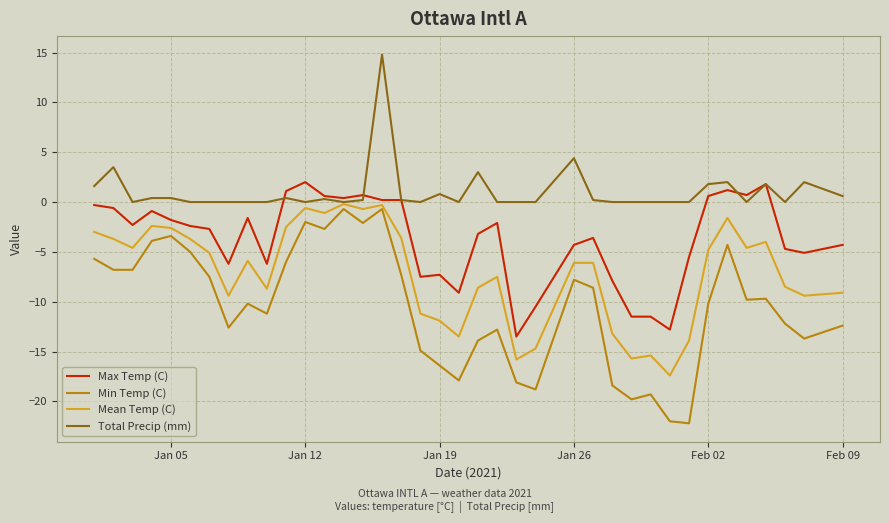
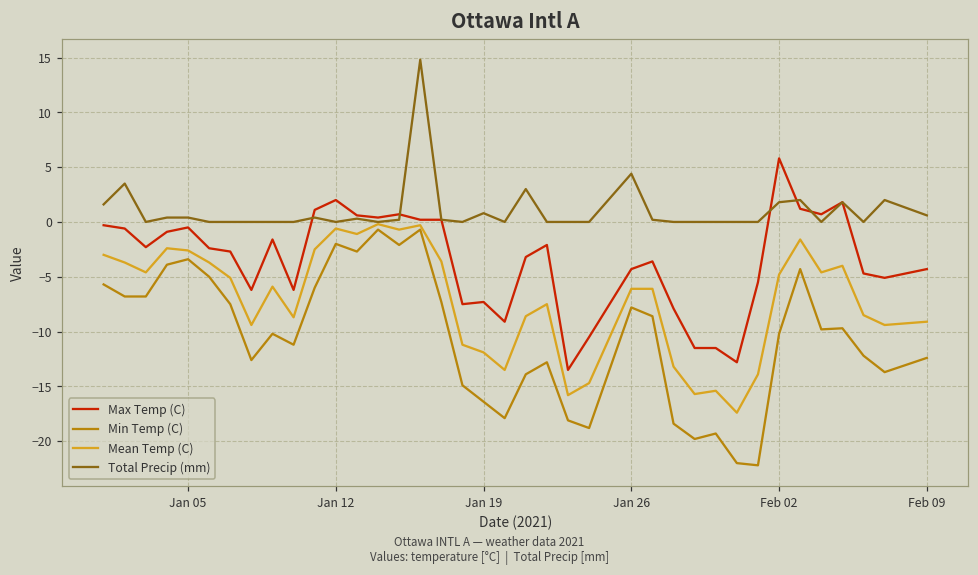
Max Temp (C), Jan 05: -2 -> -1
Max Temp (C), Feb 02: 1 -> 6
